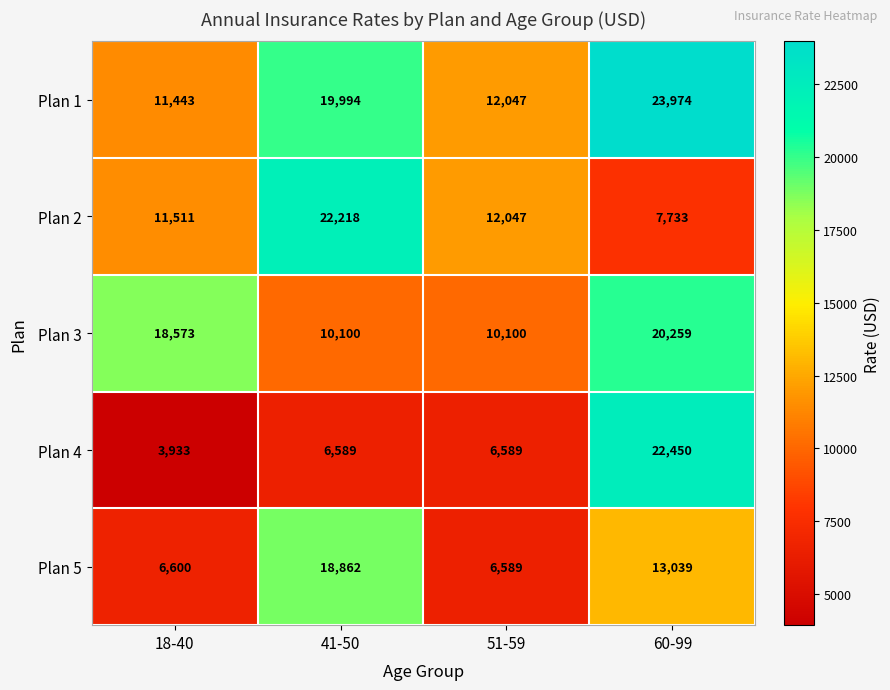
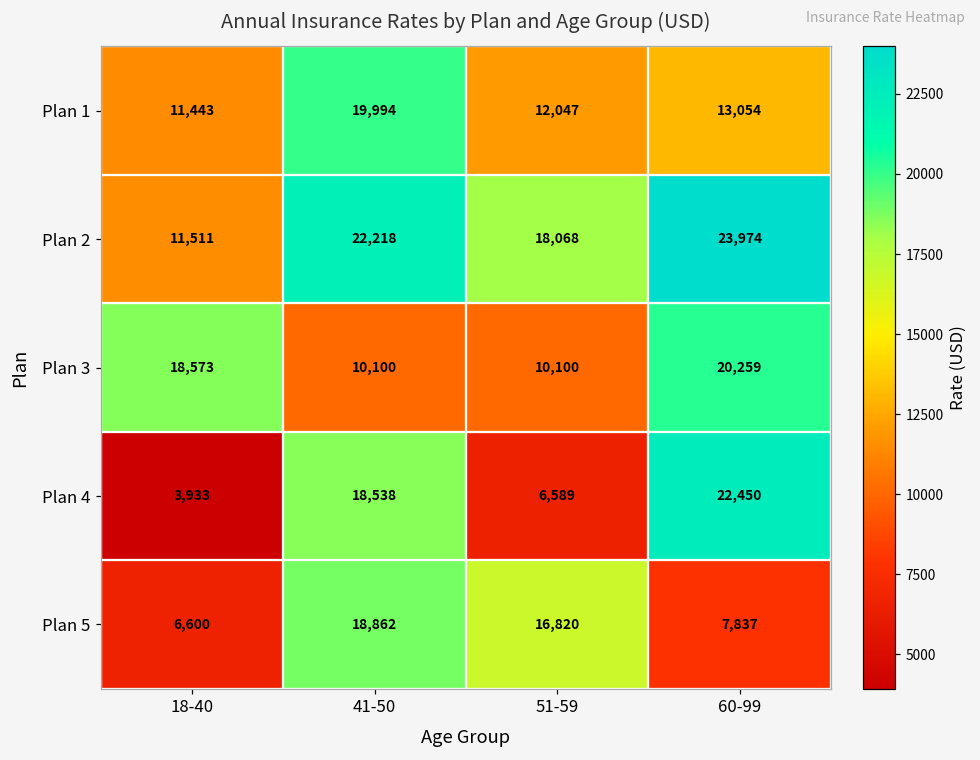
Plan 1, 60-99: 23,974 -> 13,054
Plan 2, 51-59: 12,047 -> 18,068
Plan 2, 60-99: 7,733 -> 23,974
Plan 4, 41-50: 6,589 -> 18,538
Plan 5, 51-59: 6,589 -> 16,820
Plan 5, 60-99: 13,039 -> 7,837
